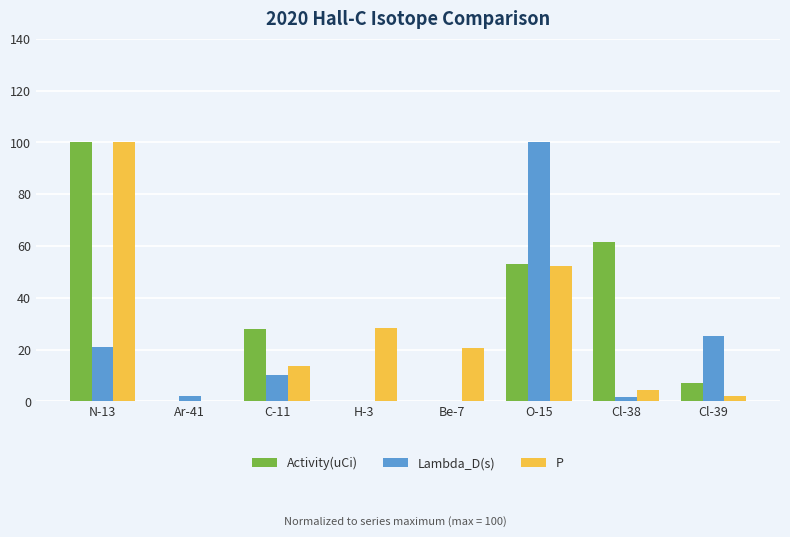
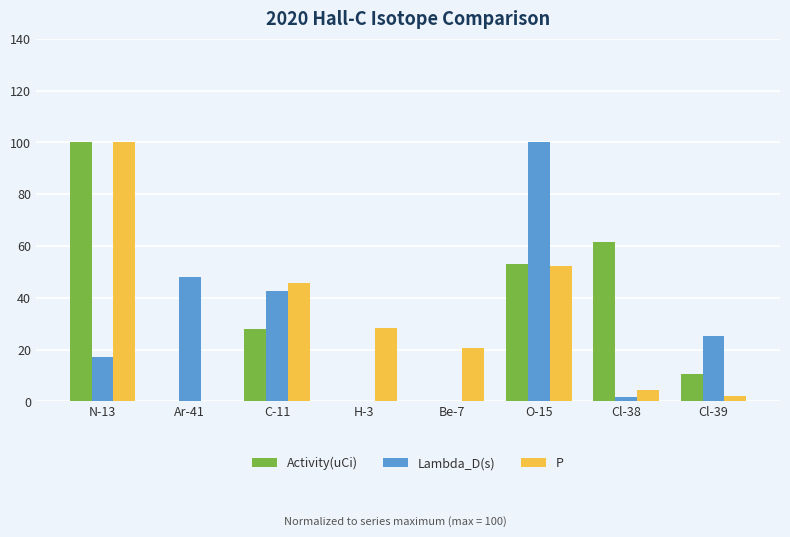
Lambda_D(s), N-13: 21 -> 17
Lambda_D(s), Ar-41: 2 -> 48
Lambda_D(s), C-11: 10 -> 43
P, C-11: 13 -> 46
Activity(uCi), Cl-39: 7 -> 11
